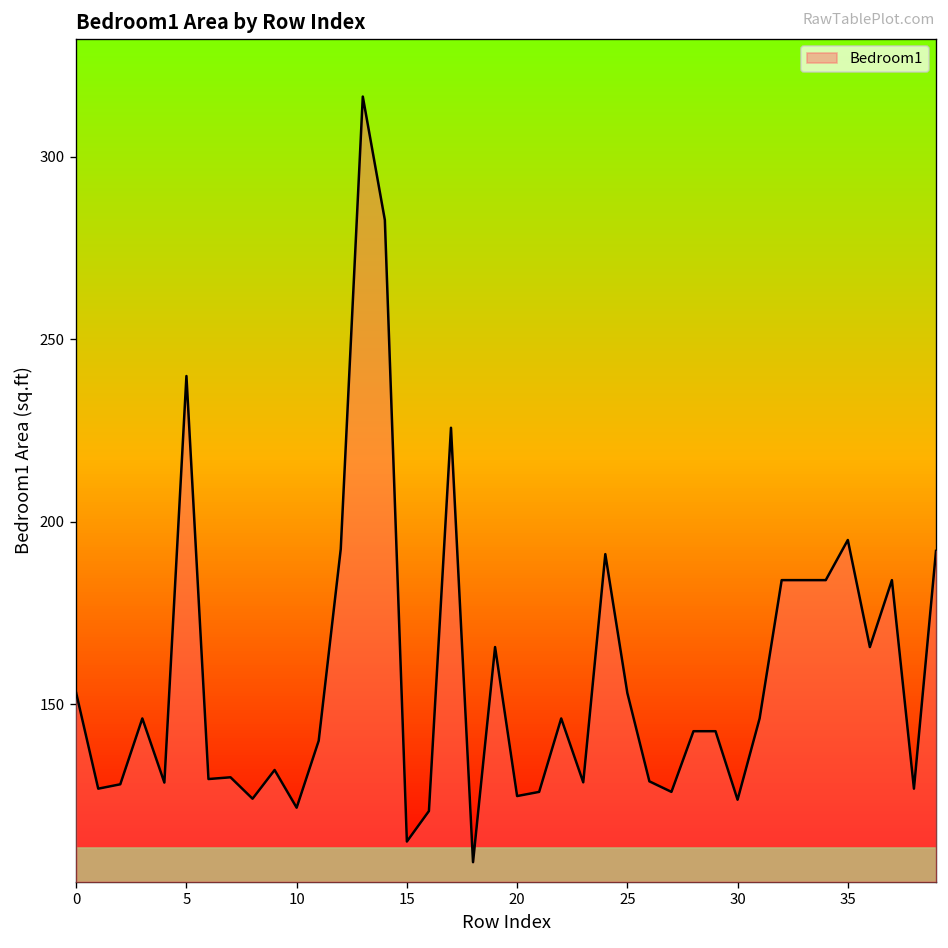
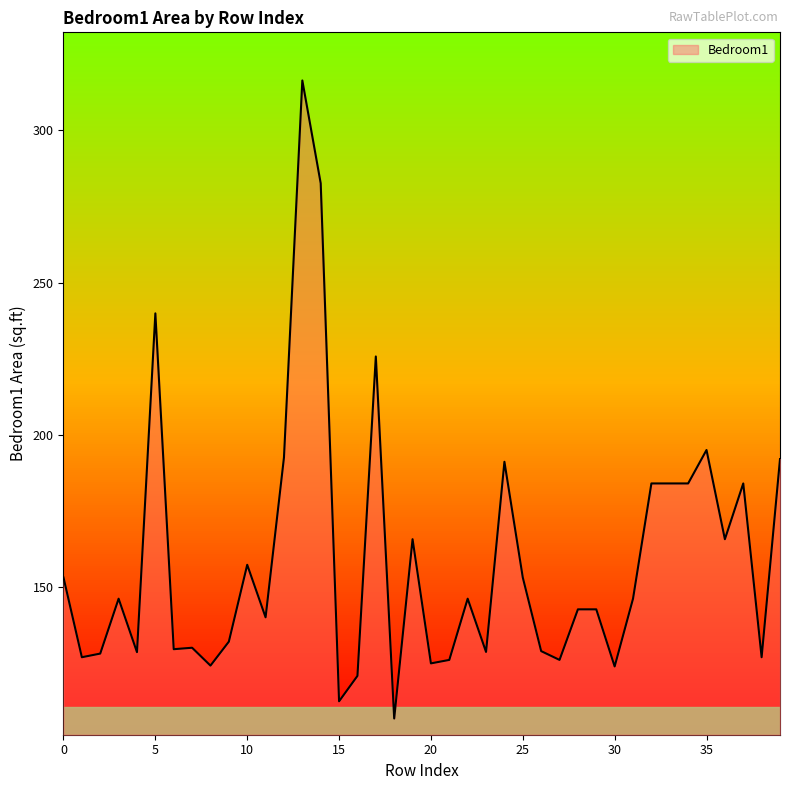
10: 122 -> 157
